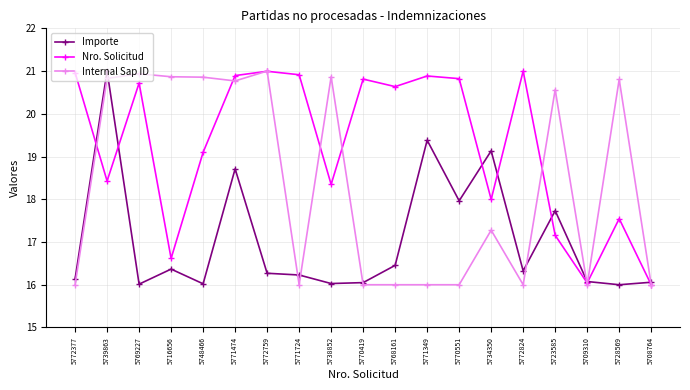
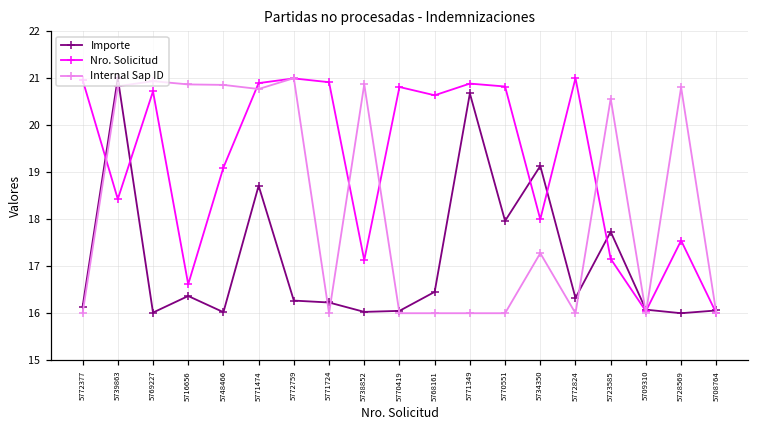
Nro. Solicitud, 5738852: 18.3 -> 17.1
Importe, 5771349: 19.4 -> 20.7
